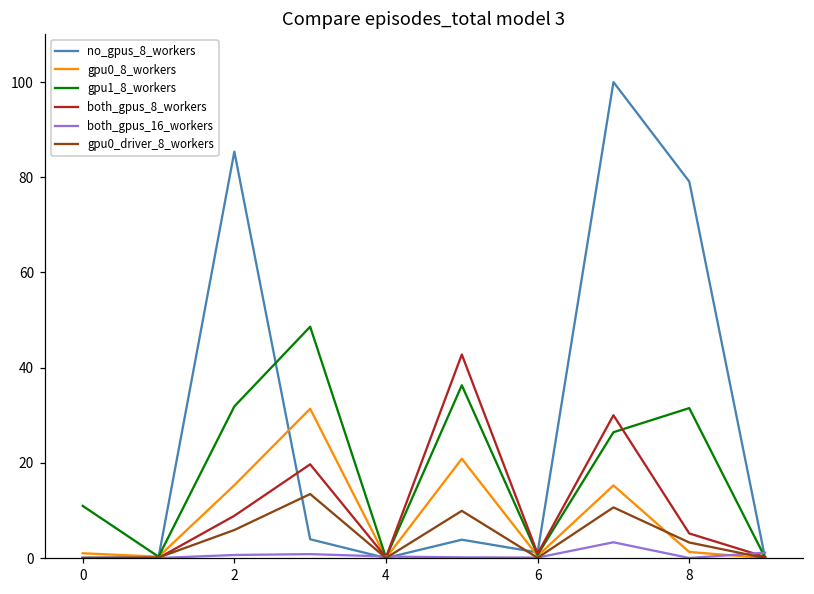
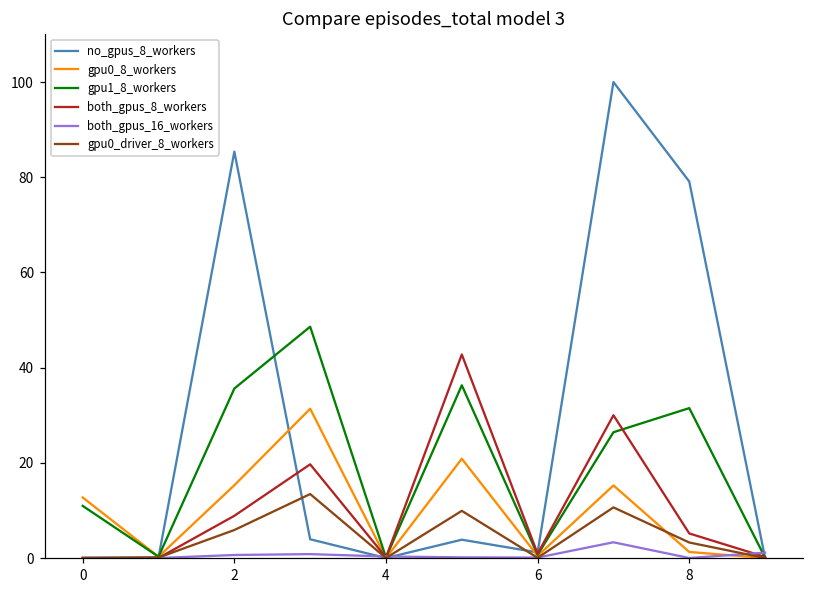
gpu0_8_workers, 0: 1 -> 13
gpu1_8_workers, 2: 32 -> 36
